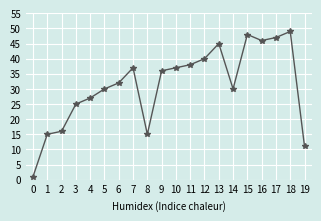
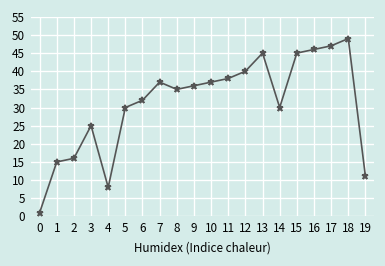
4: 27 -> 8
8: 15 -> 35
15: 48 -> 45
